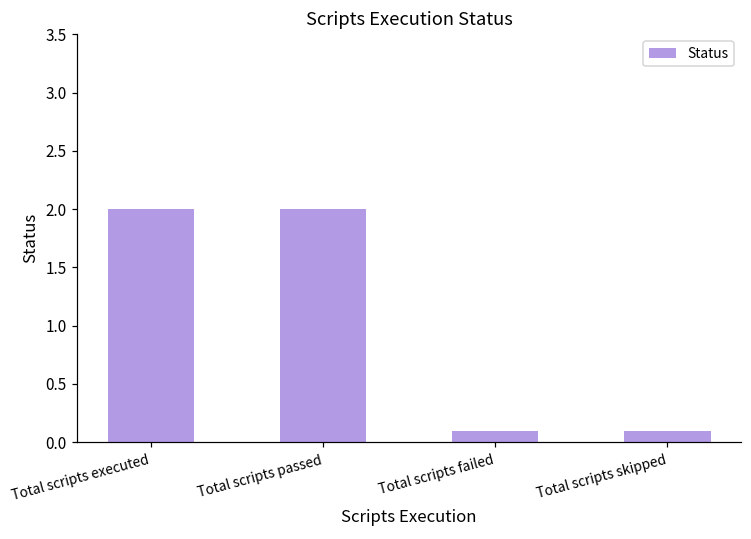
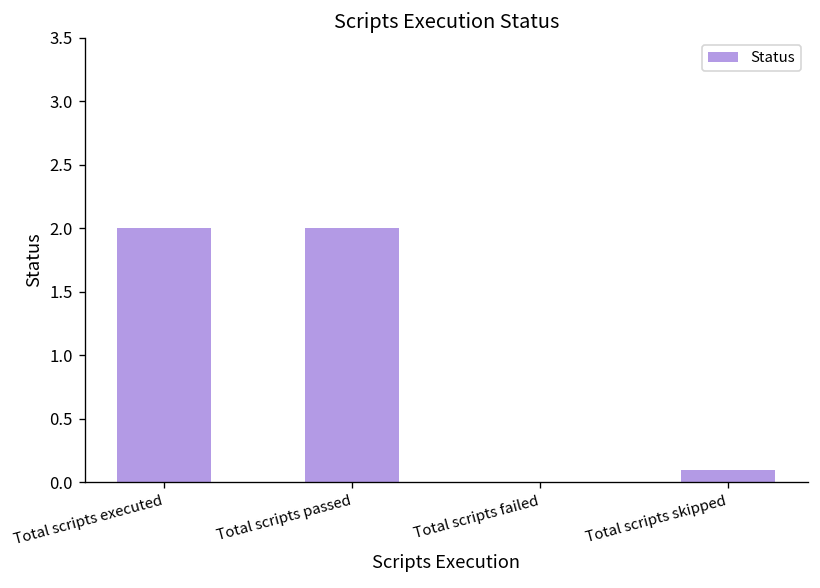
Total scripts failed: 0.1 -> 0.0
